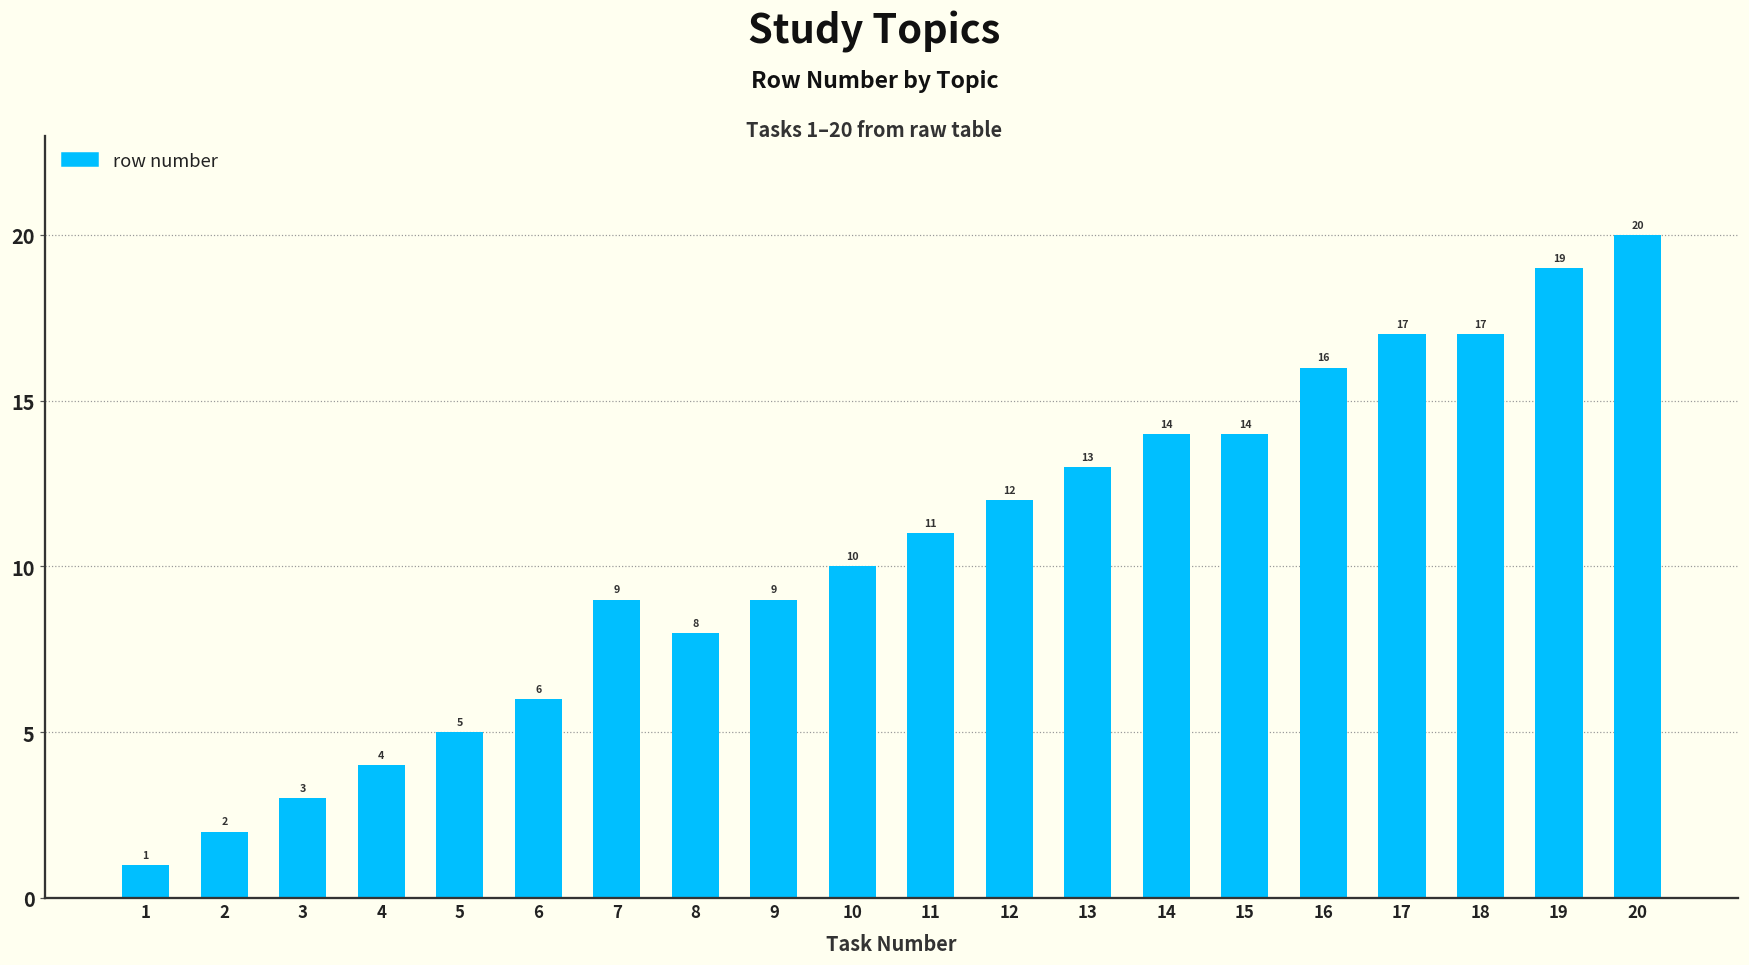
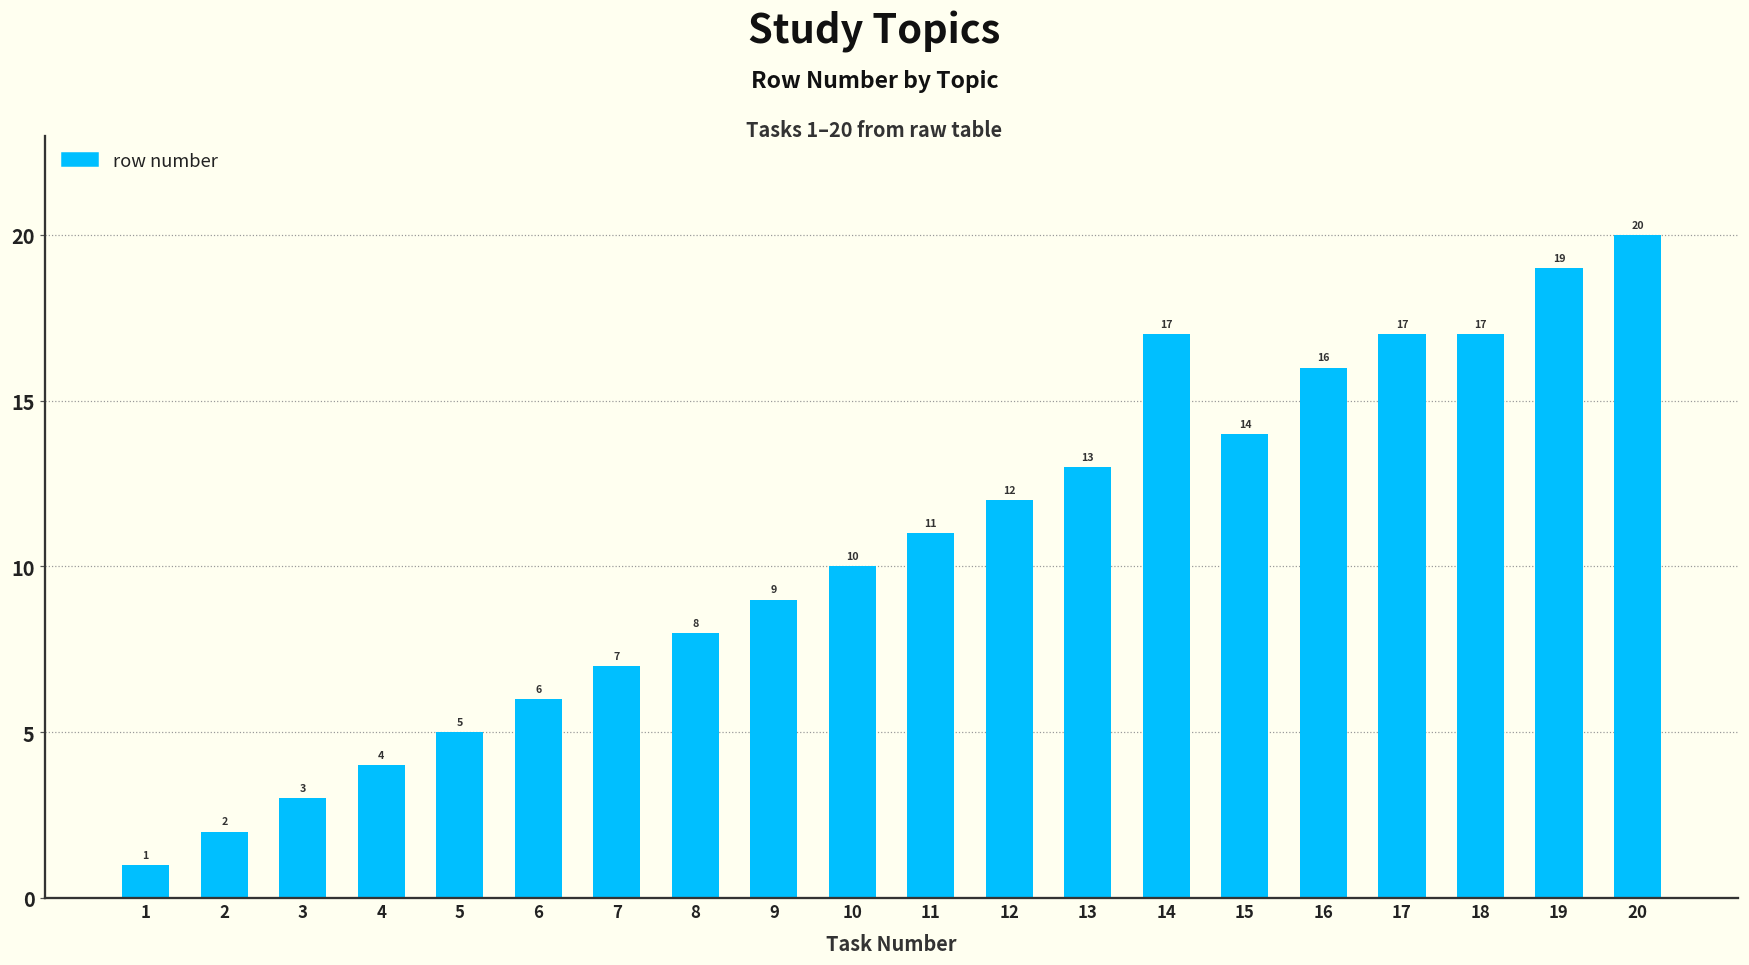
7: 9 -> 7
14: 14 -> 17
